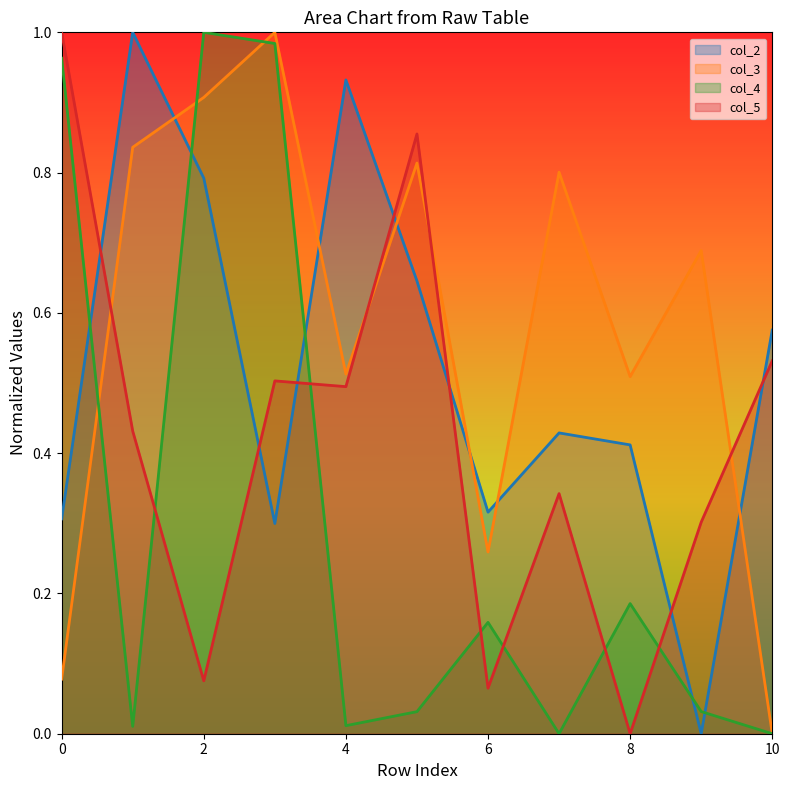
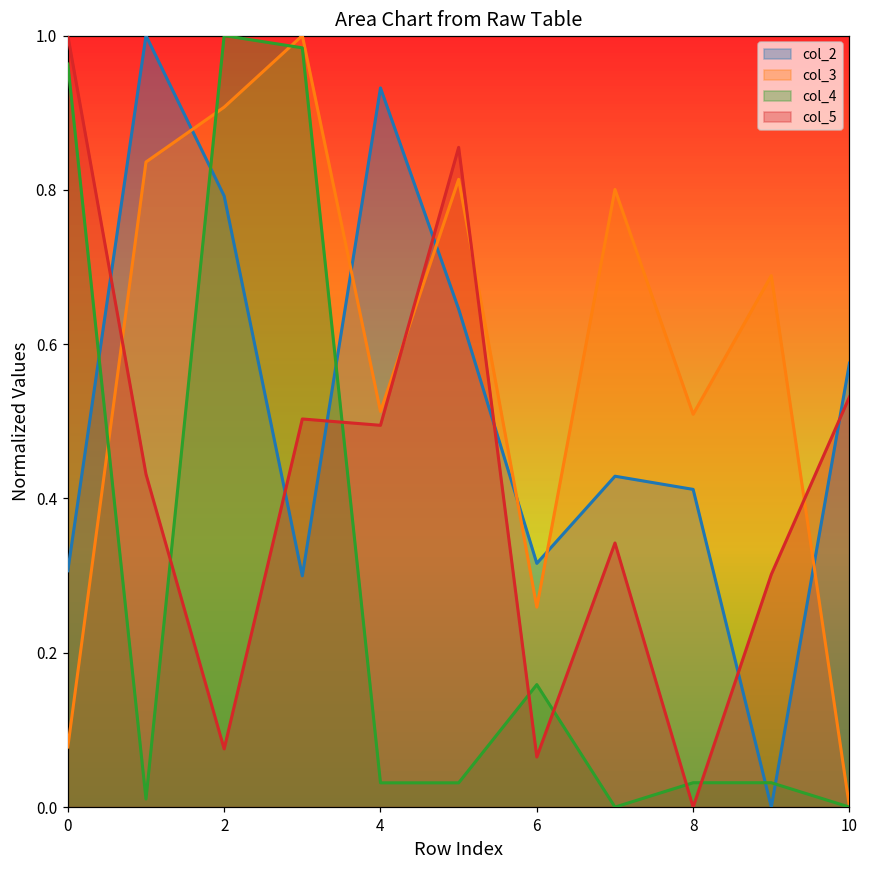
col_4, 4: 0.01 -> 0.03
col_4, 8: 0.19 -> 0.03
